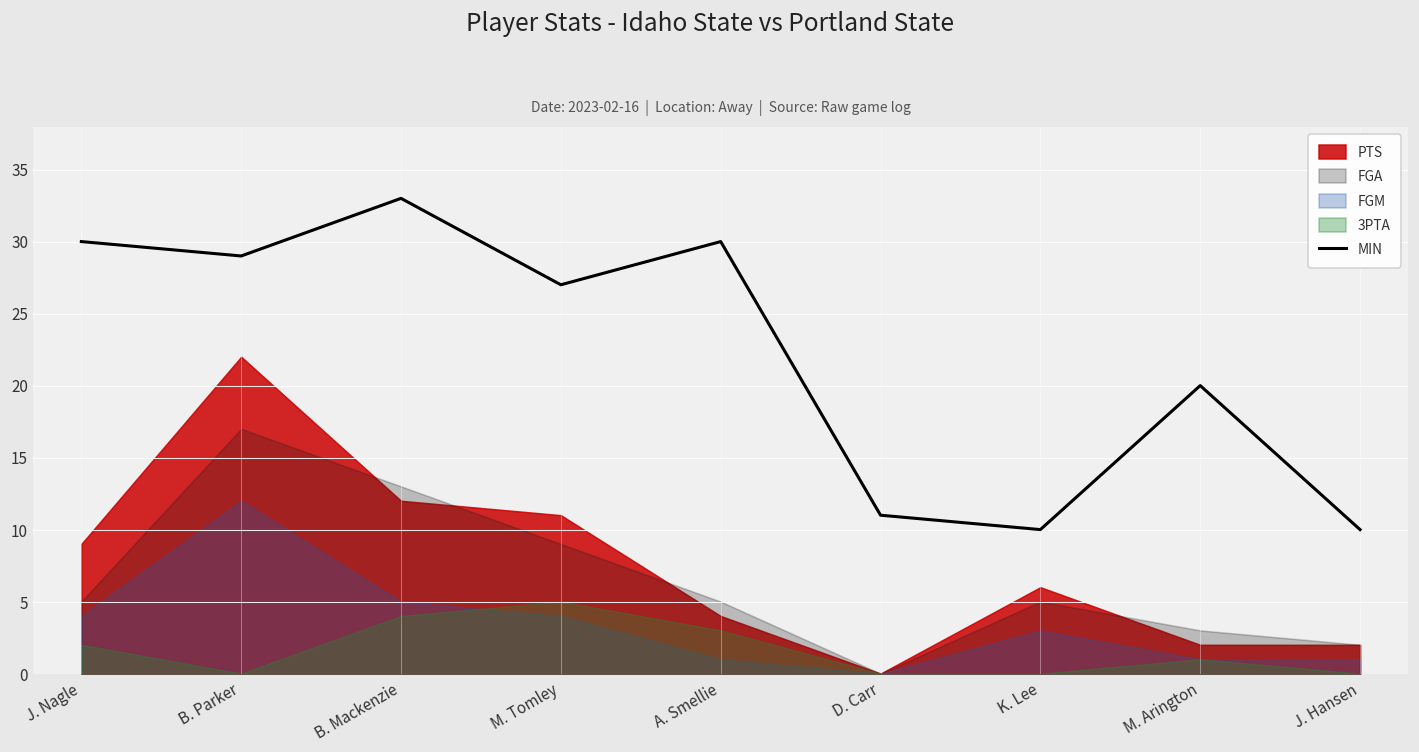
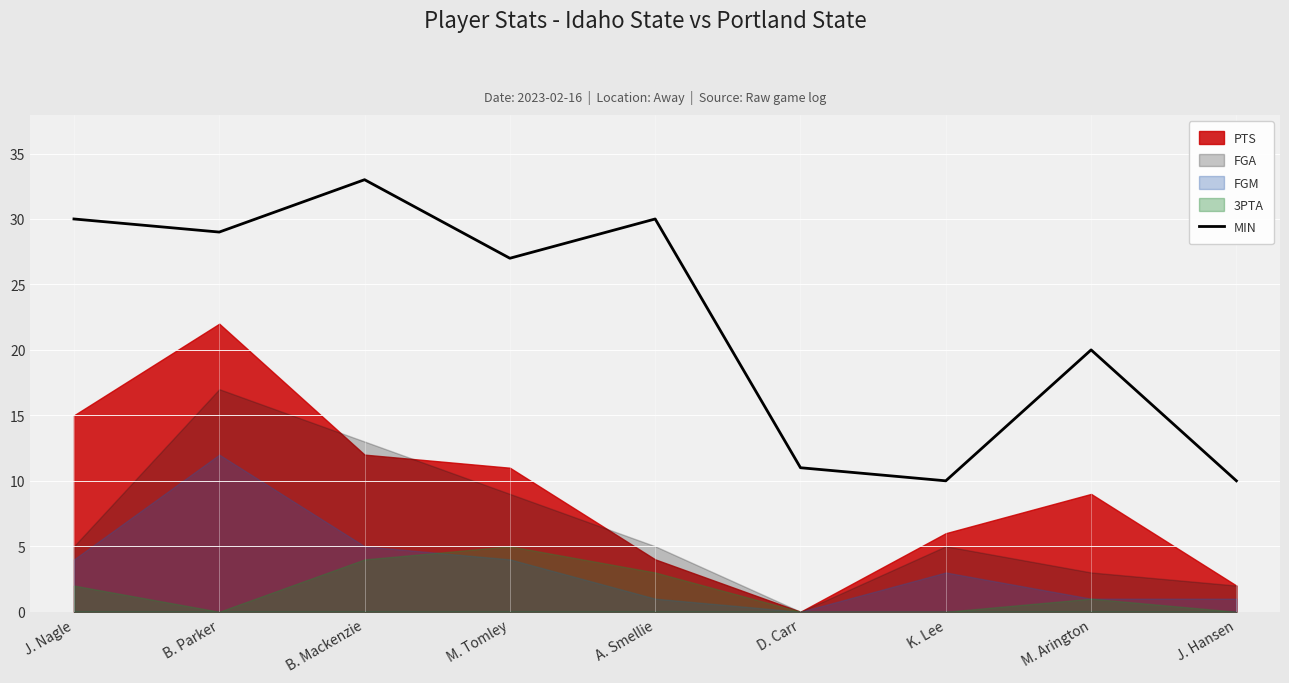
PTS, J. Nagle: 9 -> 15
PTS, M. Arington: 2 -> 9
